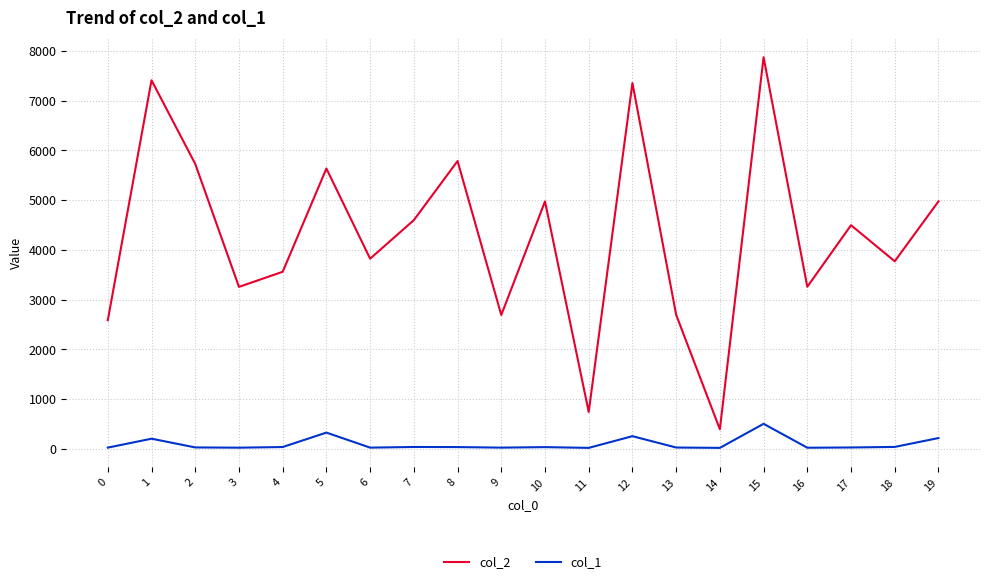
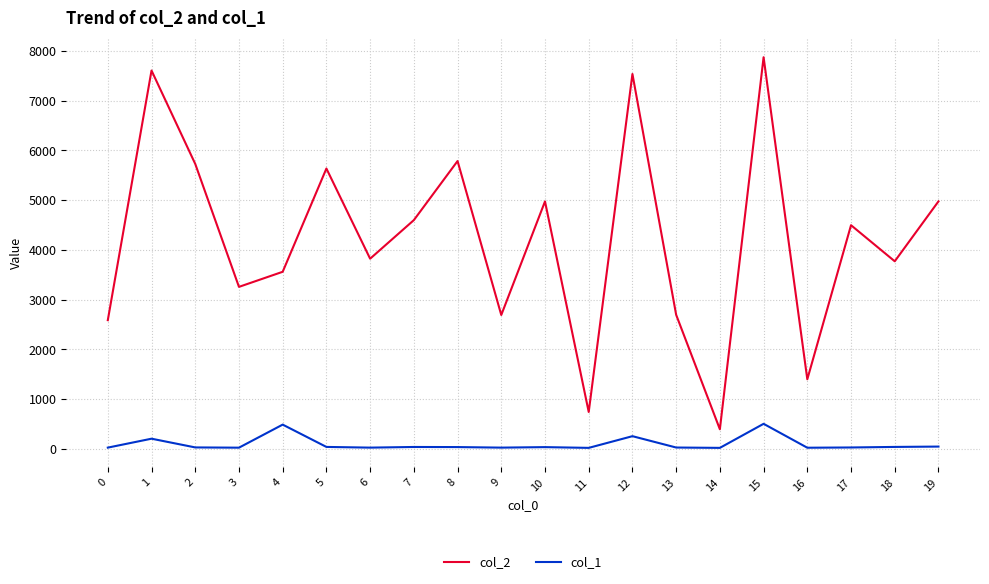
col_2, 1: 7400 -> 7600
col_1, 4: 0 -> 500
col_1, 5: 300 -> 0
col_2, 12: 7400 -> 7500
col_2, 16: 3300 -> 1400
col_1, 19: 200 -> 0
